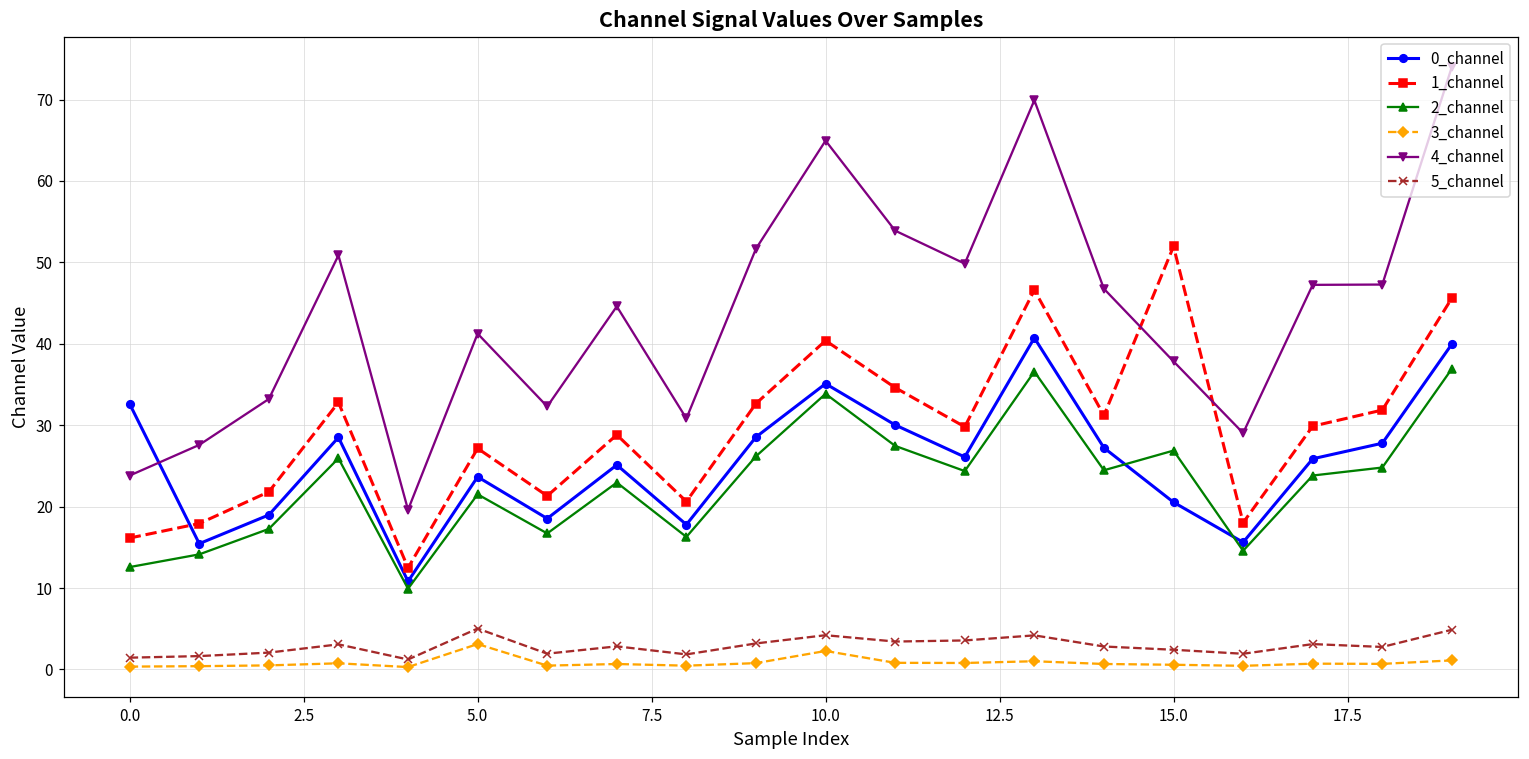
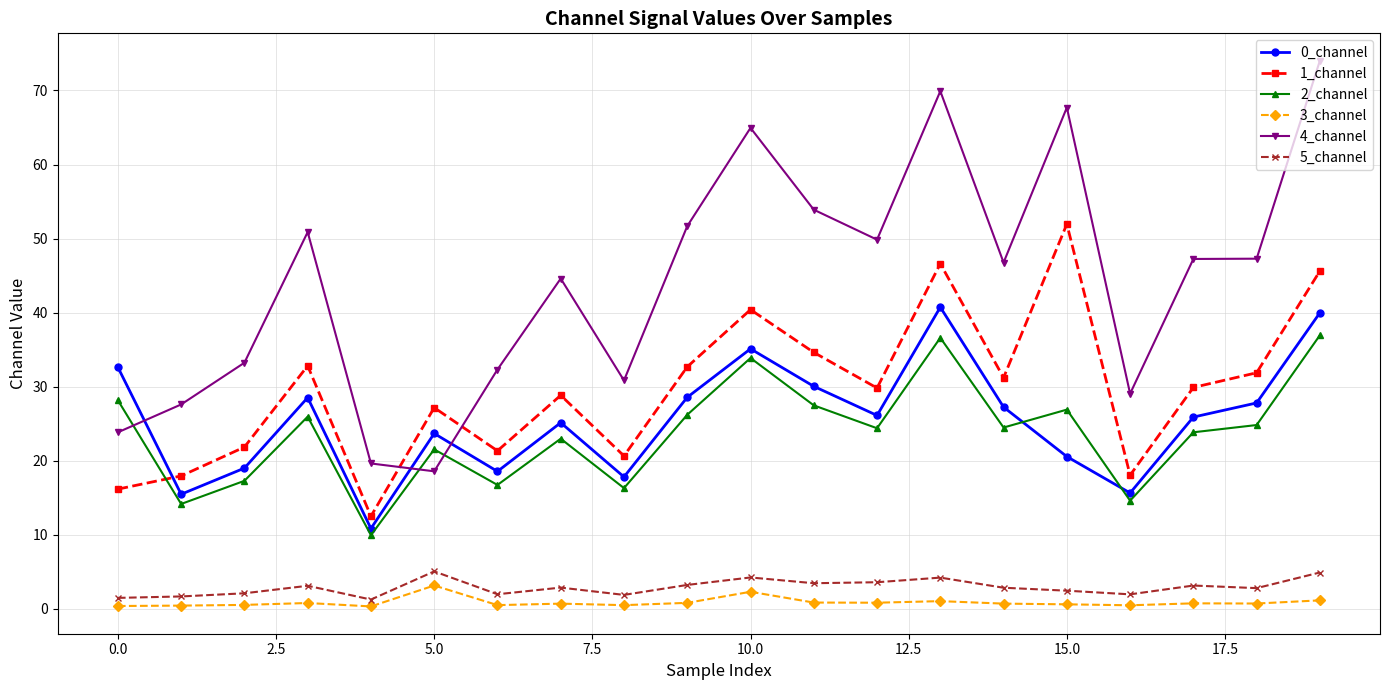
2_channel, 0.0: 13 -> 28
4_channel, 5.0: 41 -> 19
4_channel, 15.0: 38 -> 68
